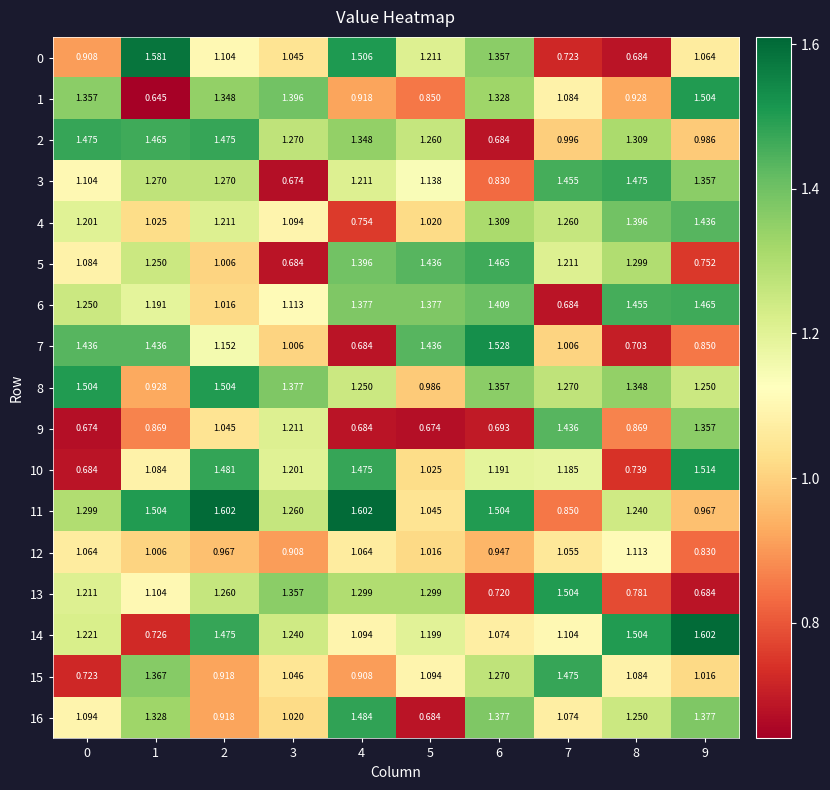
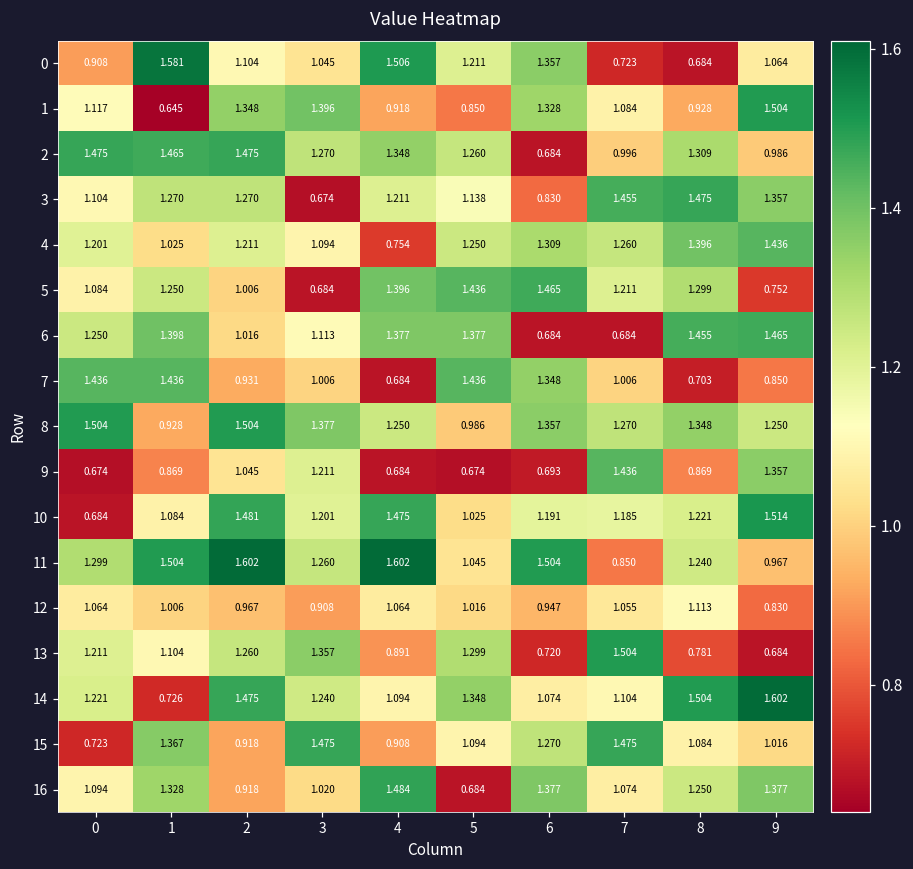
1, 0: 1.357 -> 1.117
4, 5: 1.020 -> 1.250
6, 1: 1.191 -> 1.398
6, 6: 1.409 -> 0.684
7, 2: 1.152 -> 0.931
7, 6: 1.528 -> 1.348
10, 8: 0.739 -> 1.221
13, 4: 1.299 -> 0.891
14, 5: 1.199 -> 1.348
15, 3: 1.046 -> 1.475
